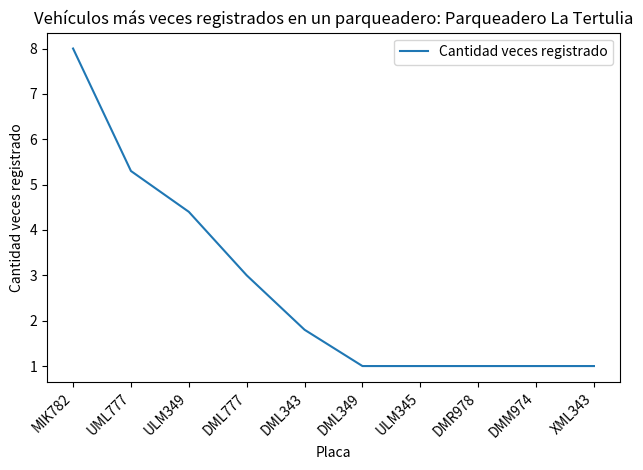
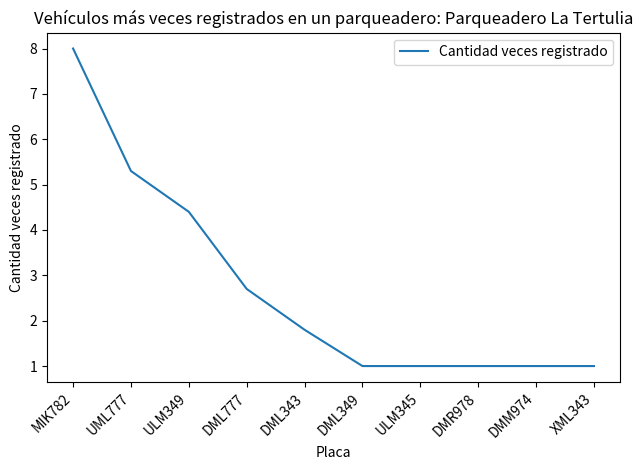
DML777: 3.0 -> 2.7
